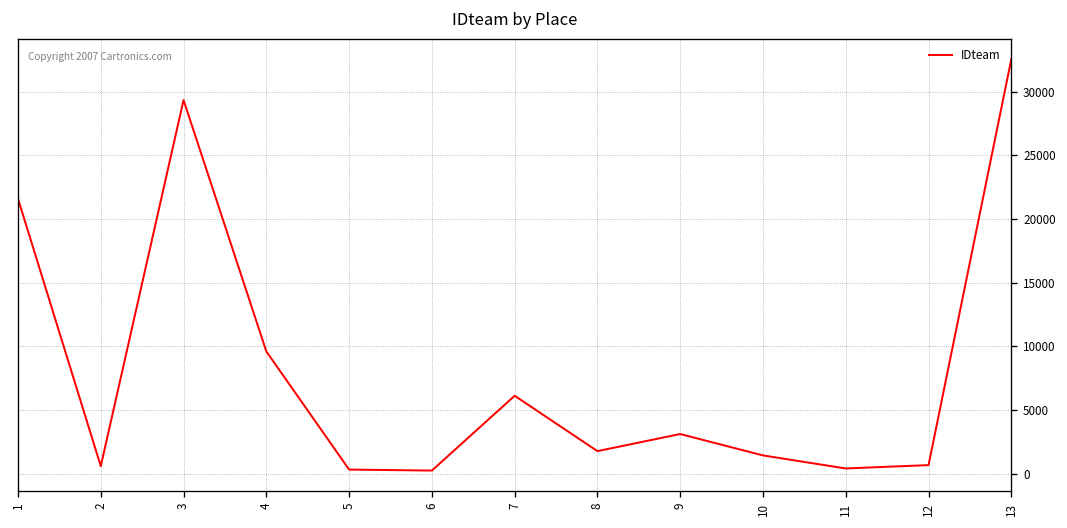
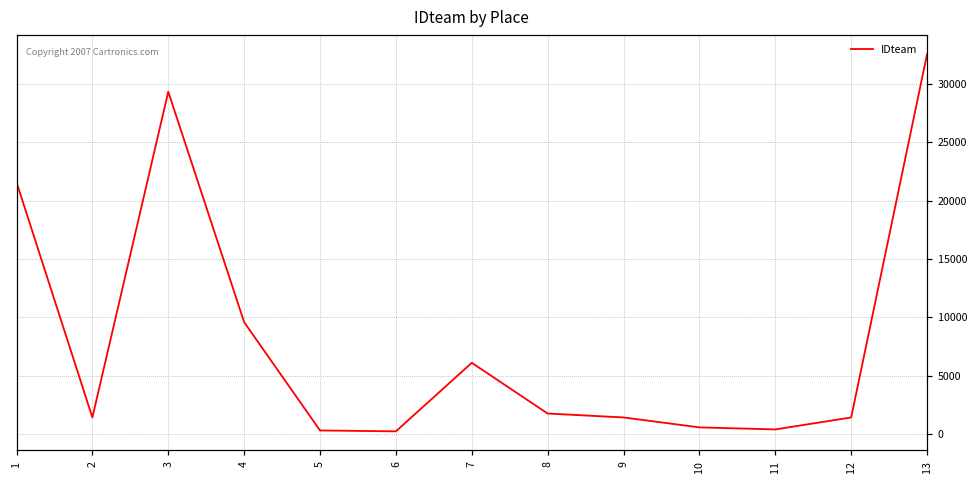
2: 600 -> 1400
9: 3100 -> 1400
10: 1400 -> 600
12: 700 -> 1400
